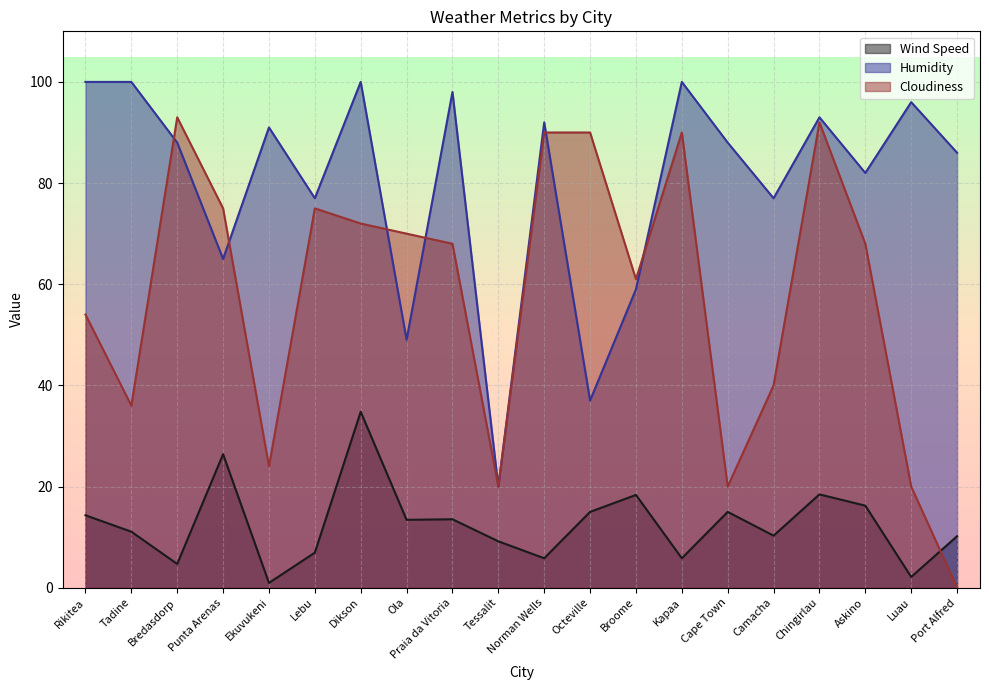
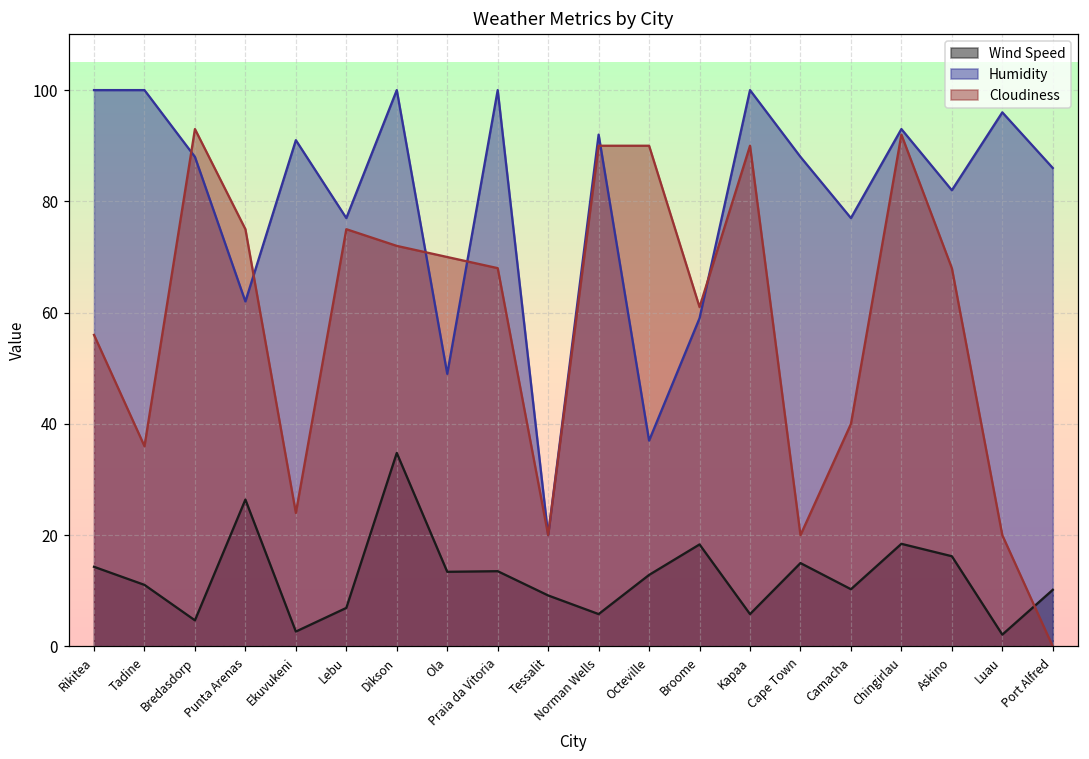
Cloudiness, Rikitea: 54 -> 56
Humidity, Punta Arenas: 65 -> 62
Wind Speed, Ekuvukeni: 1 -> 3
Humidity, Praia da Vitoria: 98 -> 100
Wind Speed, Octeville: 15 -> 13
